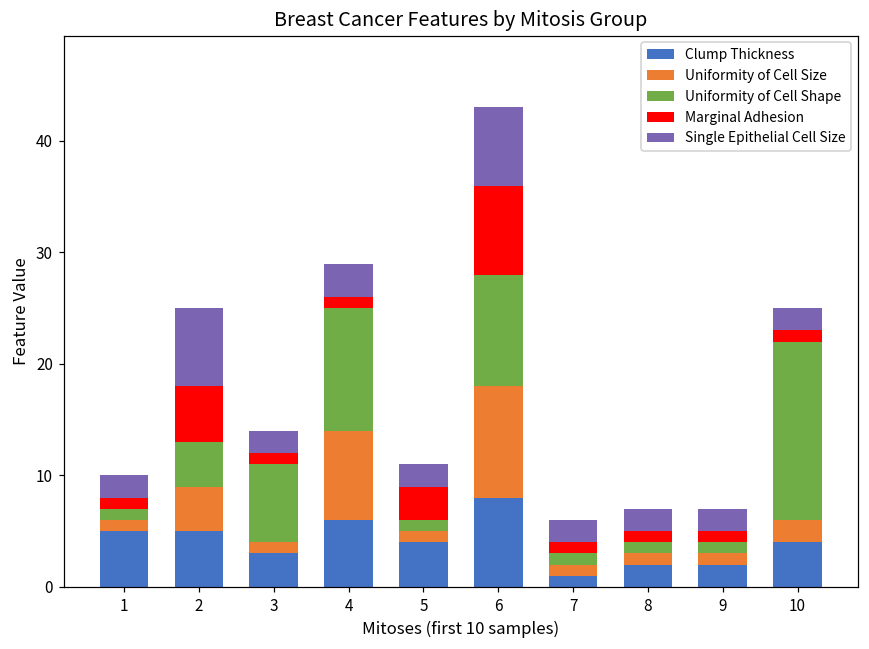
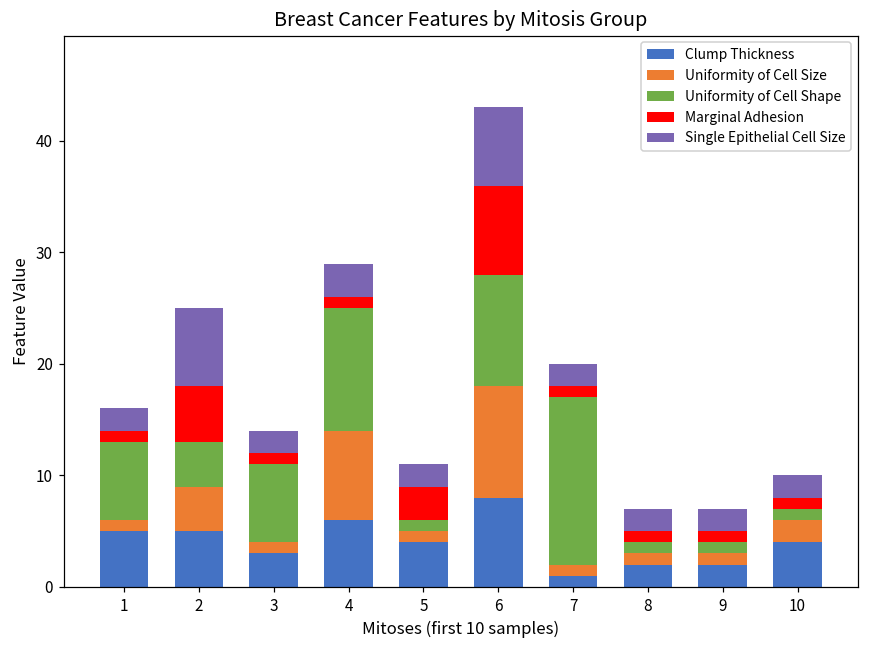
Uniformity of Cell Shape, 1: 1 -> 7
Uniformity of Cell Shape, 7: 1 -> 15
Uniformity of Cell Shape, 10: 16 -> 1
